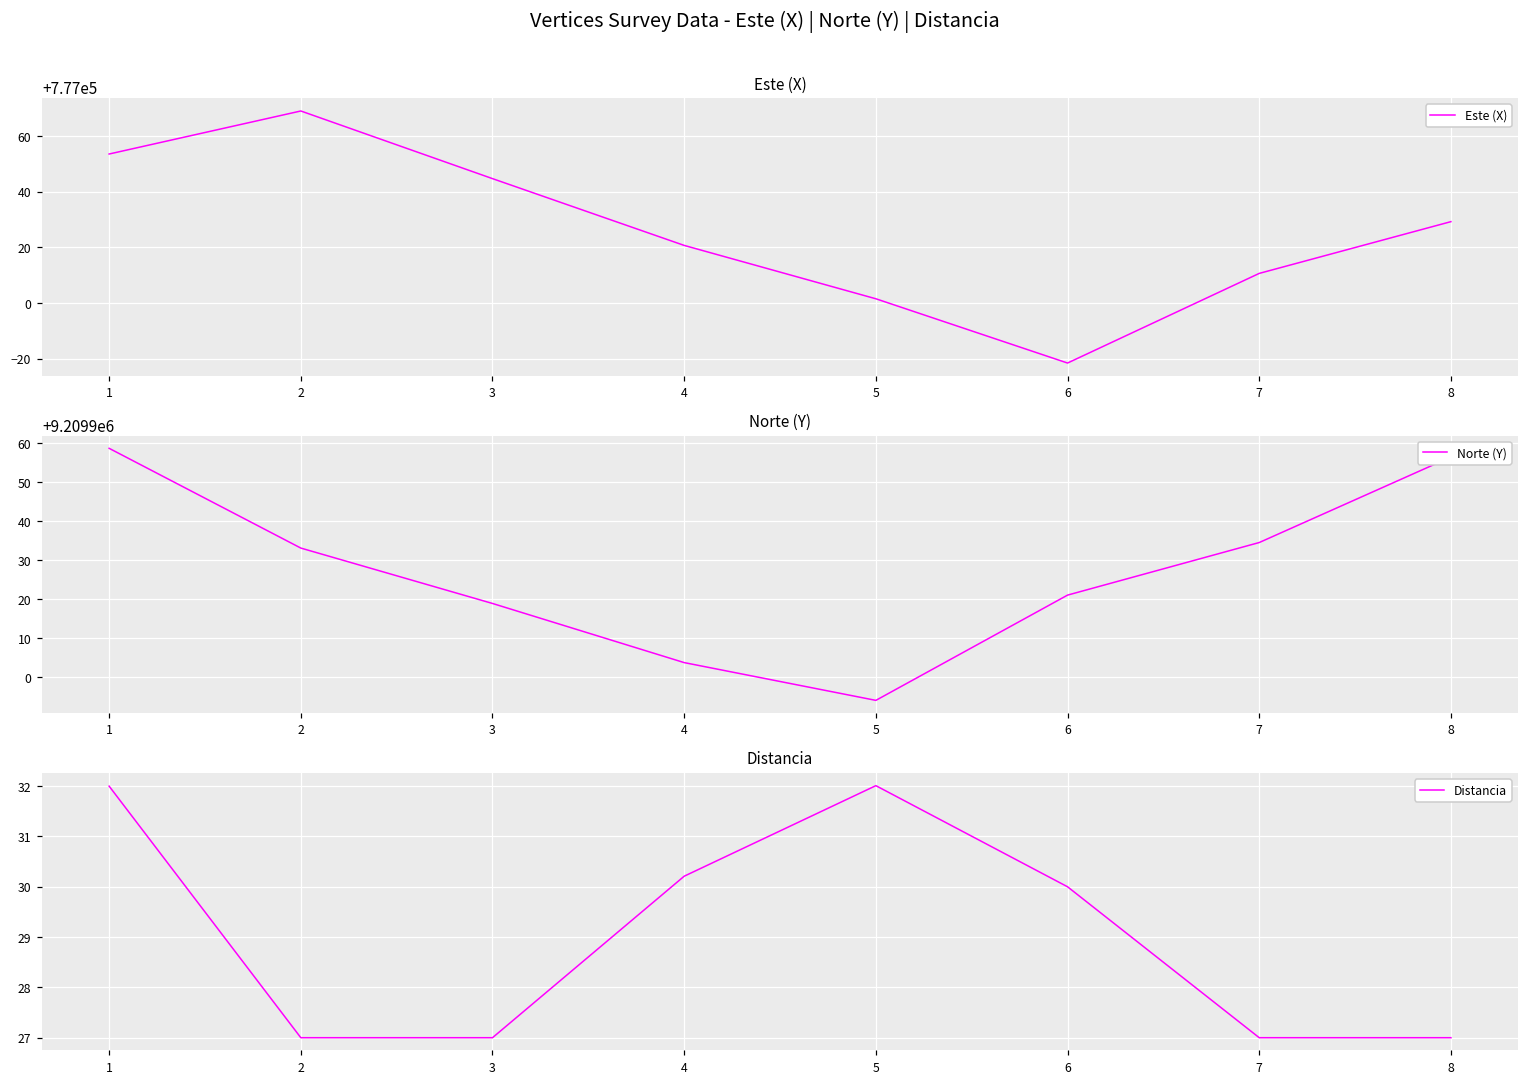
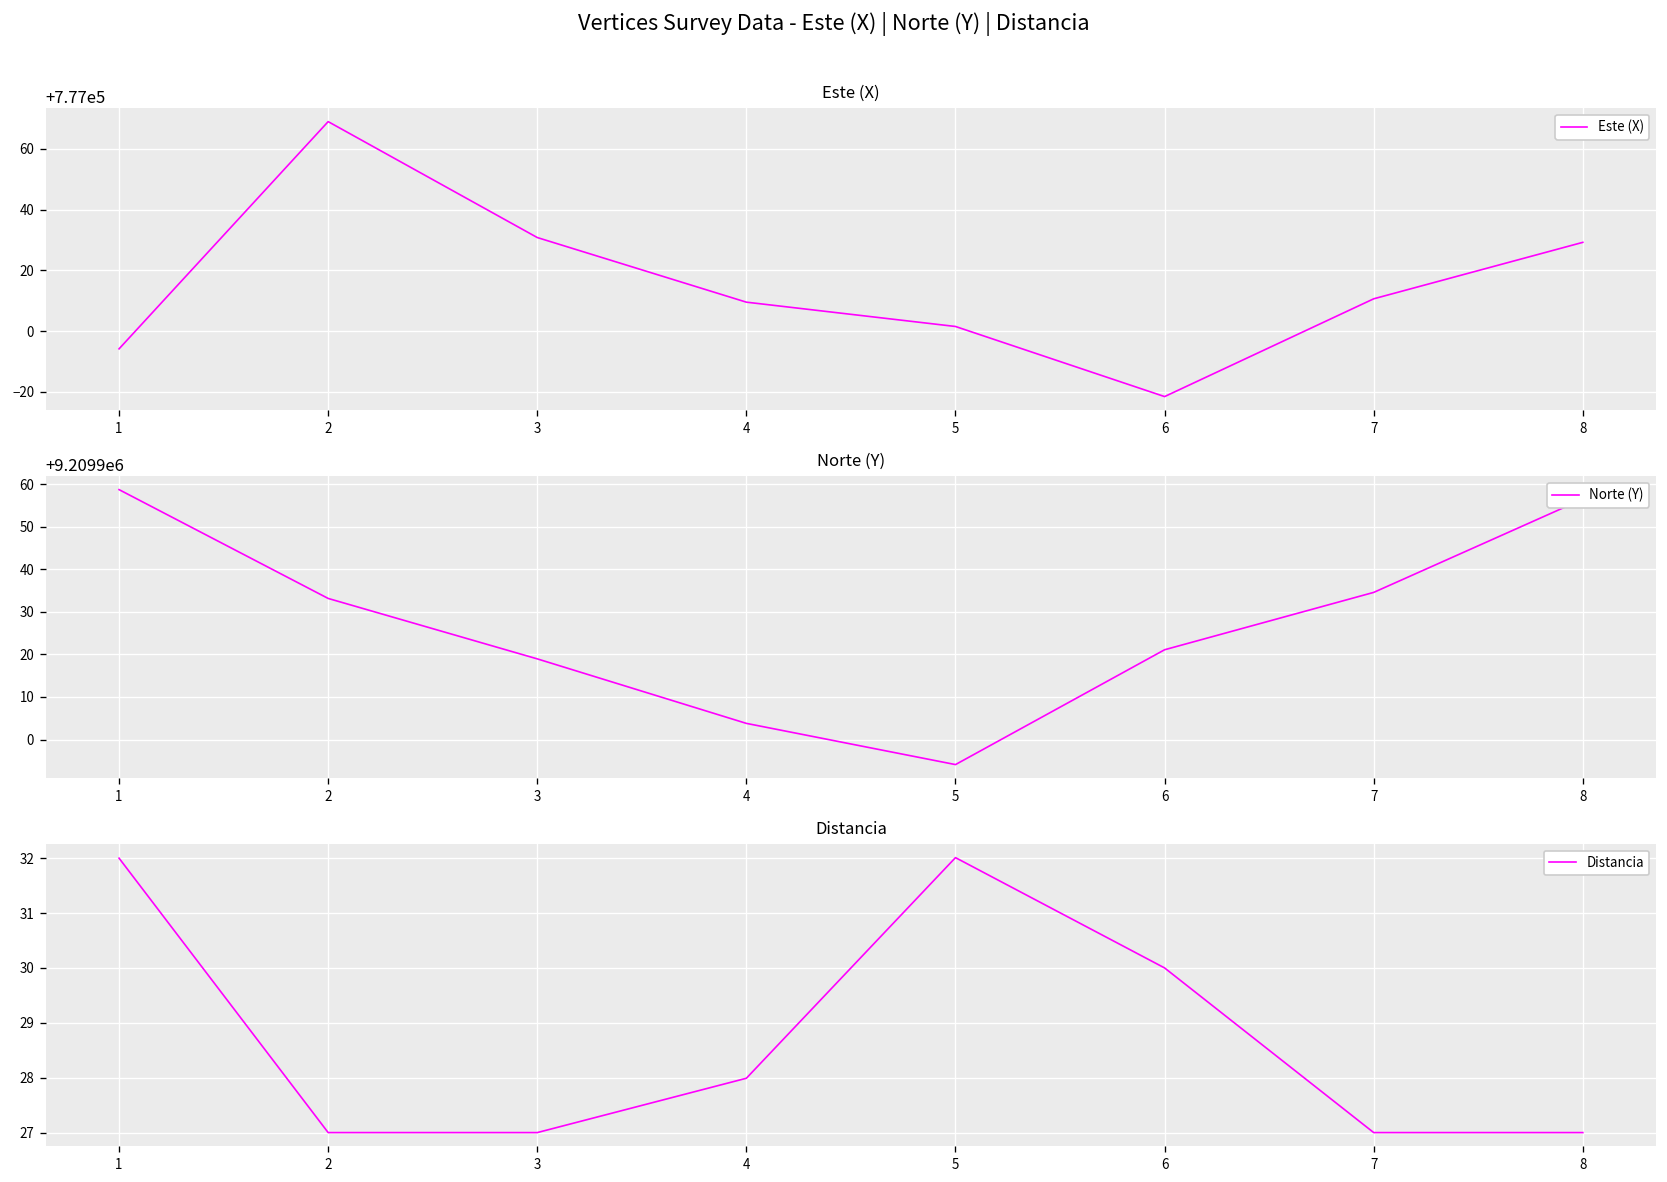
Este (X), 1: 777054 -> 776994
Este (X), 3: 777045 -> 777031
Este (X), 4: 777021 -> 777010
Distancia, 4: 30.2 -> 28.0
